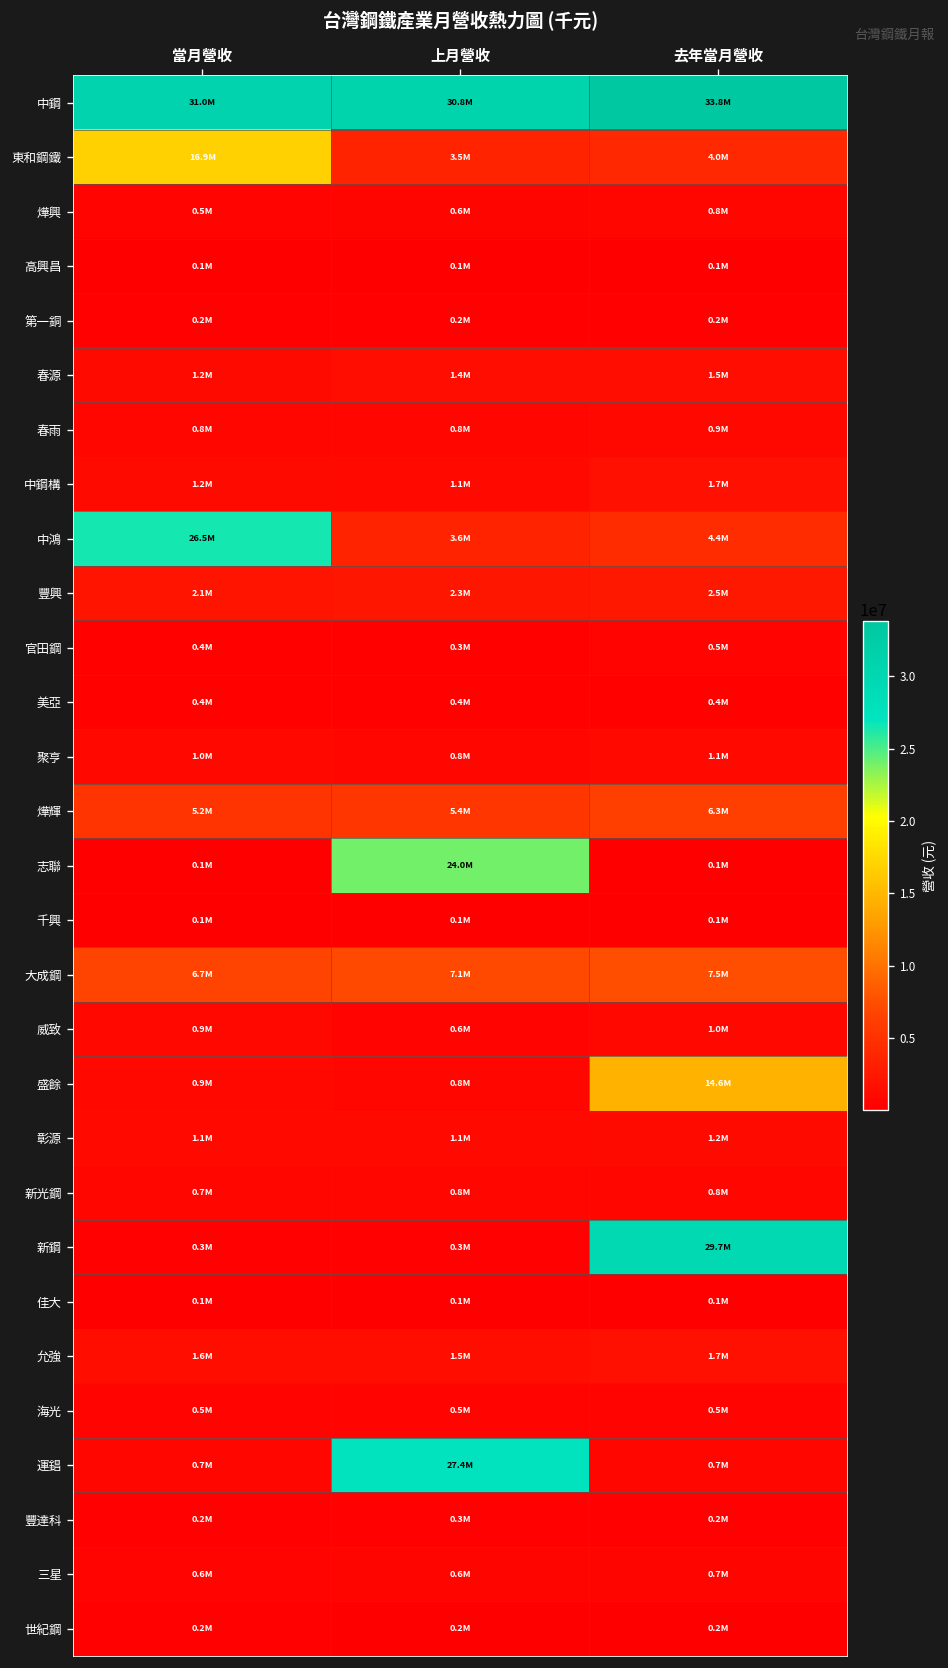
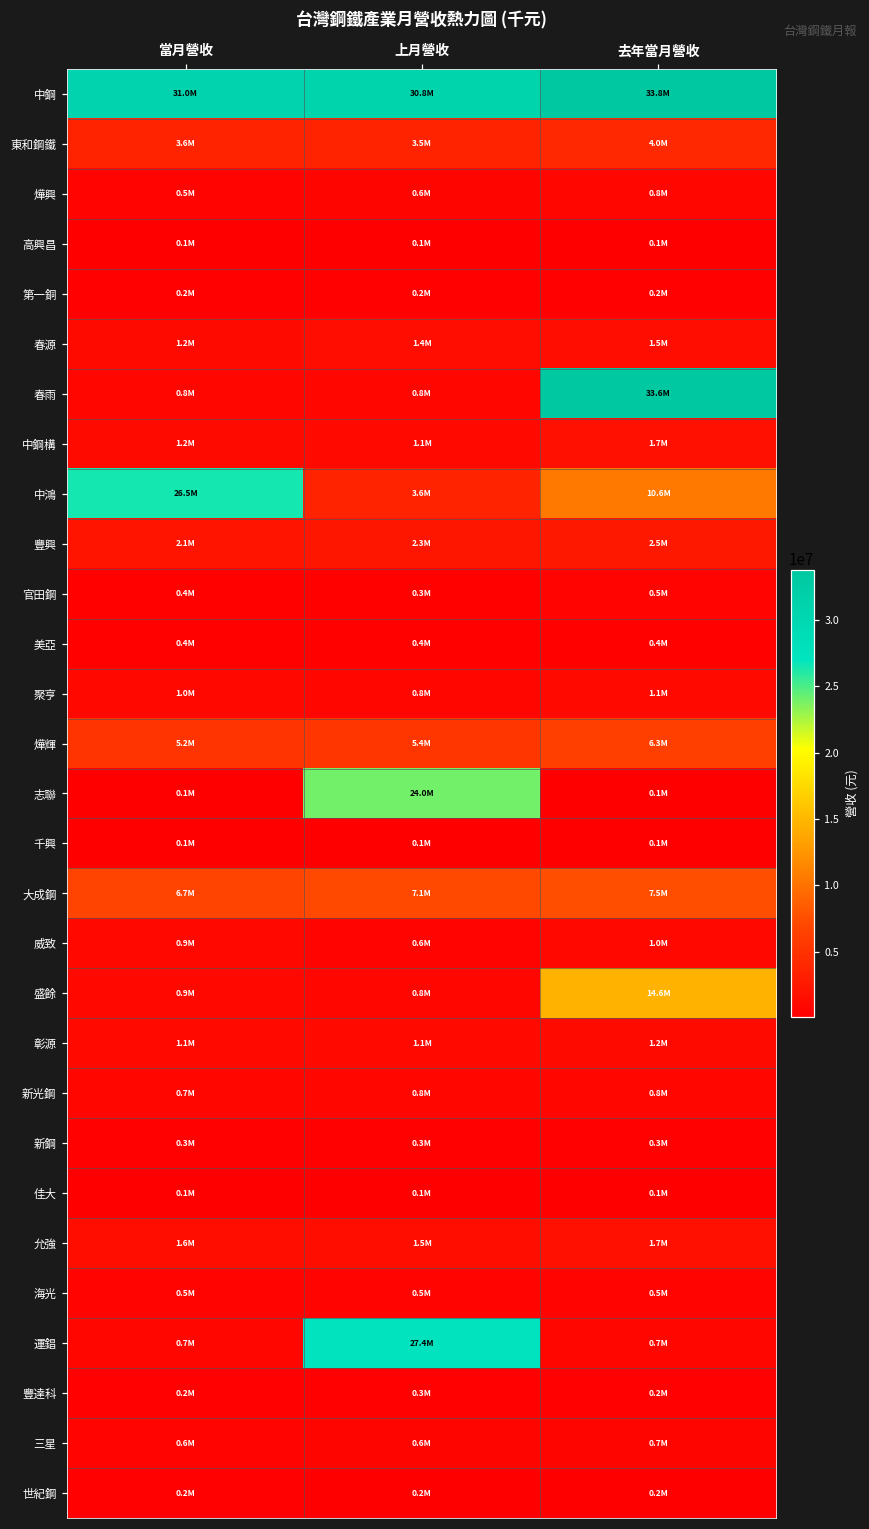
東和鋼鐵, 當月營收: 16.9M -> 3.6M
春雨, 去年當月營收: 0.9M -> 33.6M
中鴻, 去年當月營收: 4.4M -> 10.6M
新鋼, 去年當月營收: 29.7M -> 0.3M
